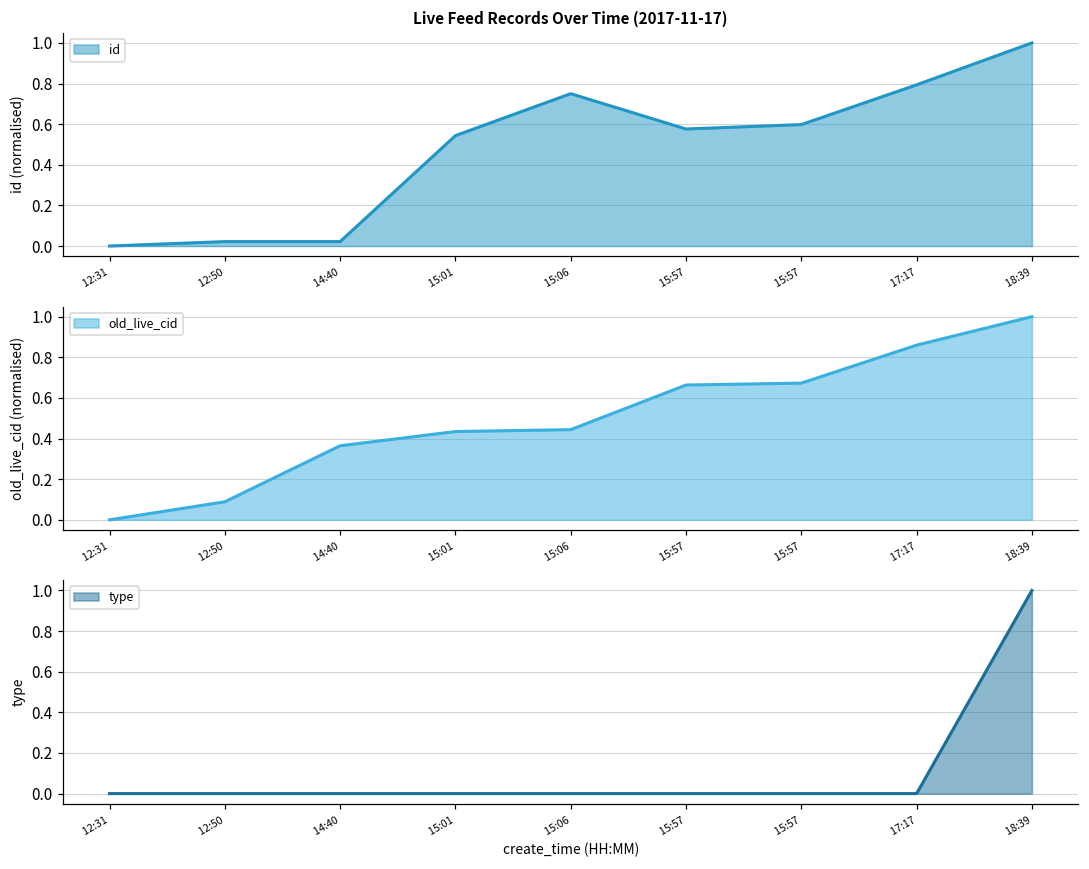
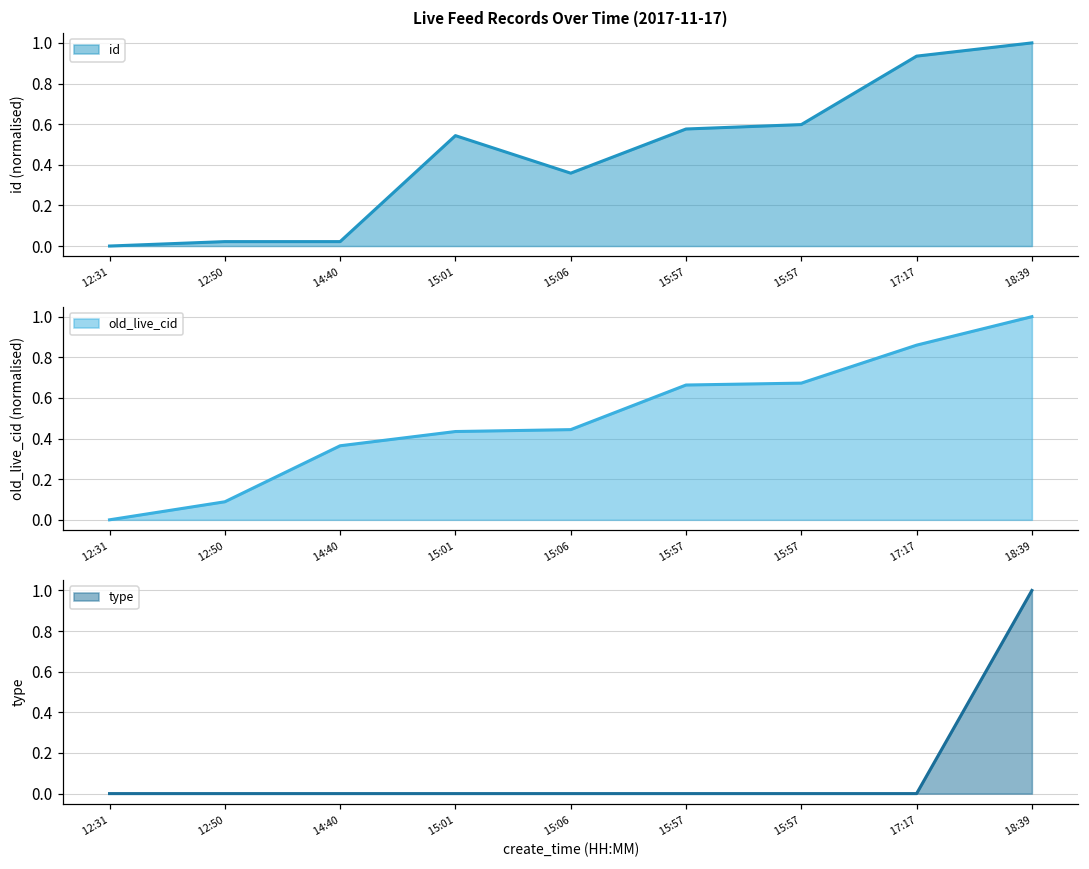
Live Feed Records Over Time (2017-11-17), 15:06: 0.75 -> 0.36
Live Feed Records Over Time (2017-11-17), 17:17: 0.79 -> 0.93
